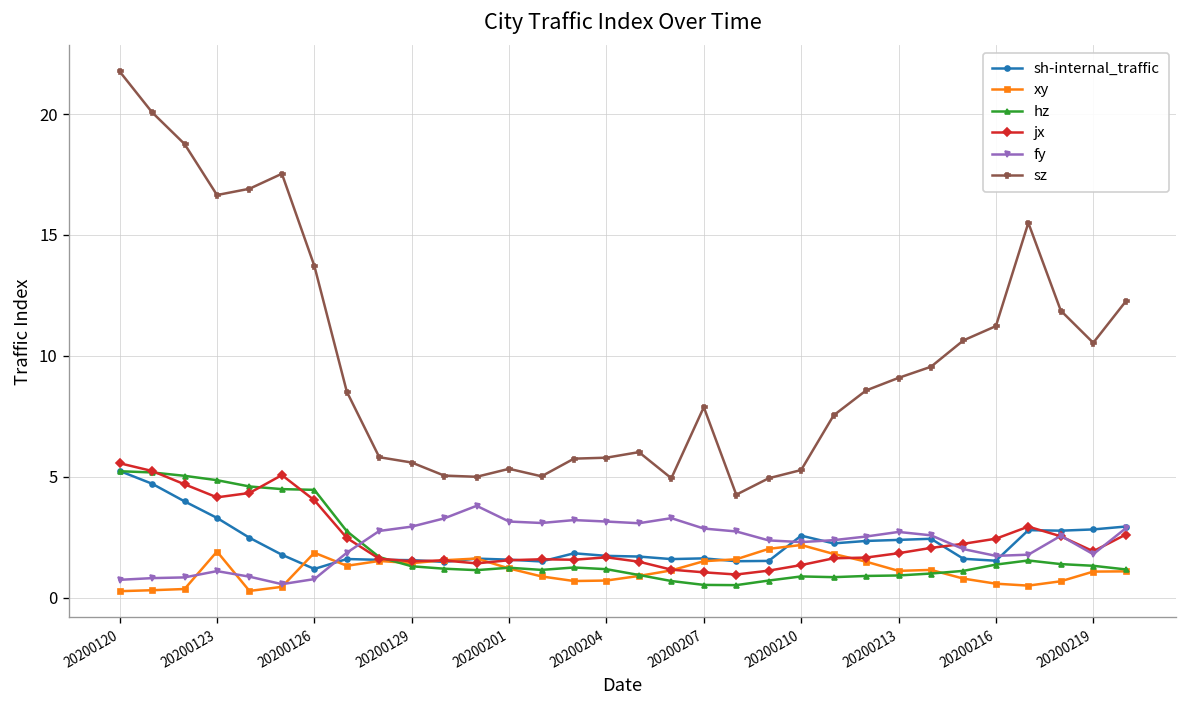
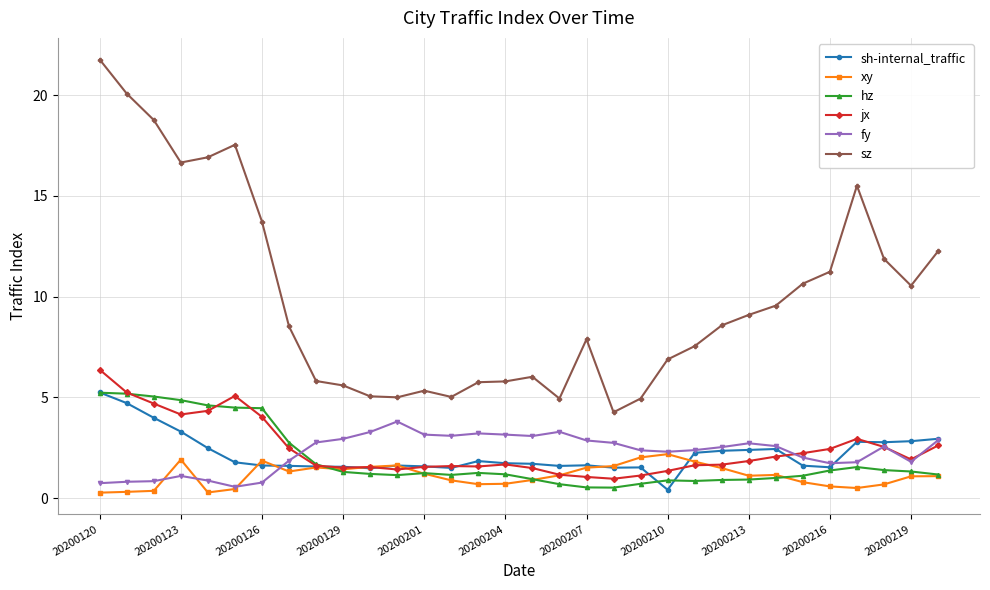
jx, 20200120: 5.6 -> 6.4
sh-internal_traffic, 20200126: 1.2 -> 1.6
sh-internal_traffic, 20200210: 2.6 -> 0.4
sz, 20200210: 5.3 -> 6.9
